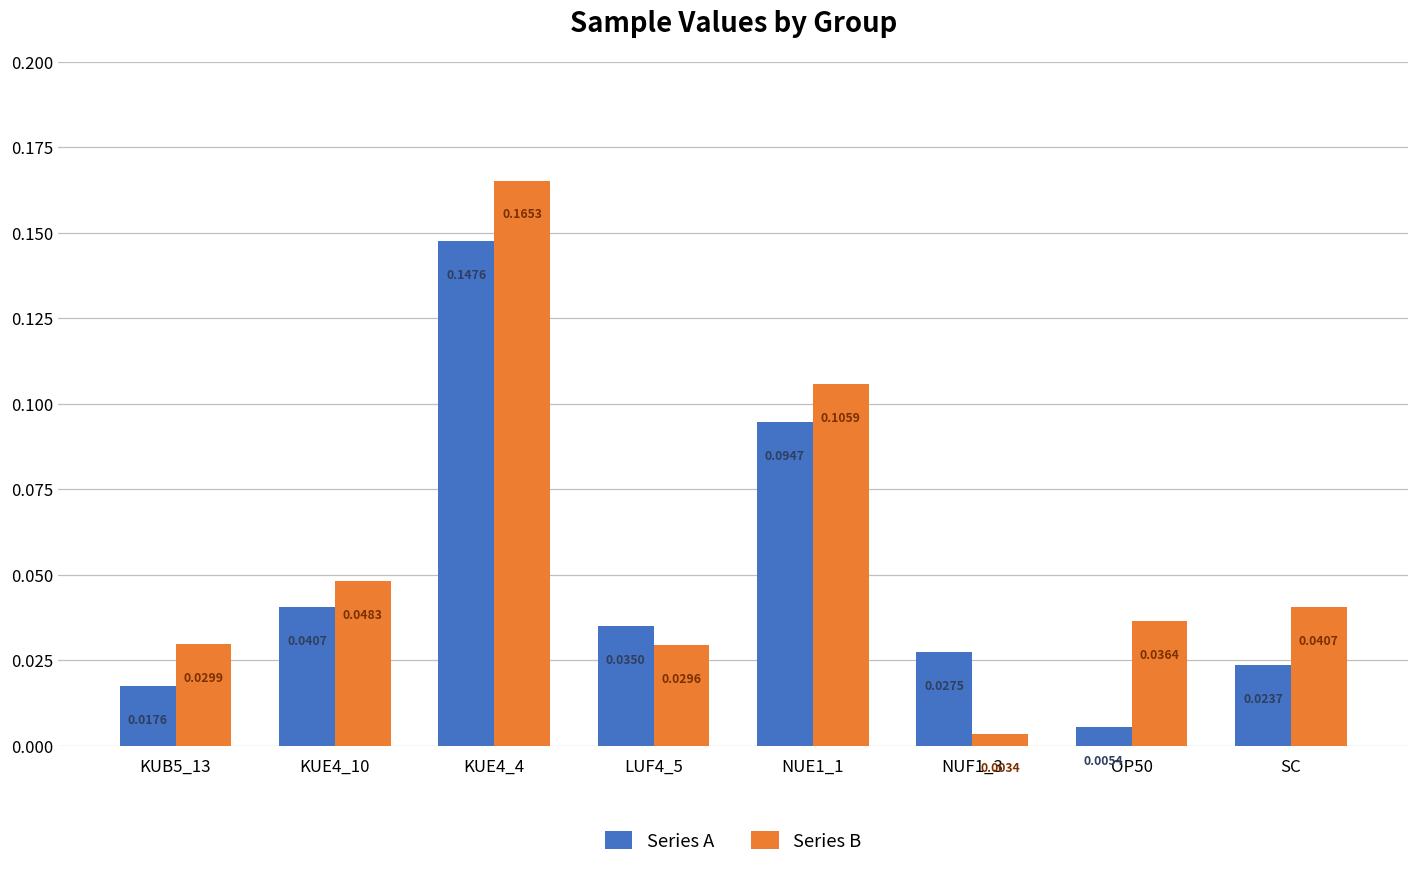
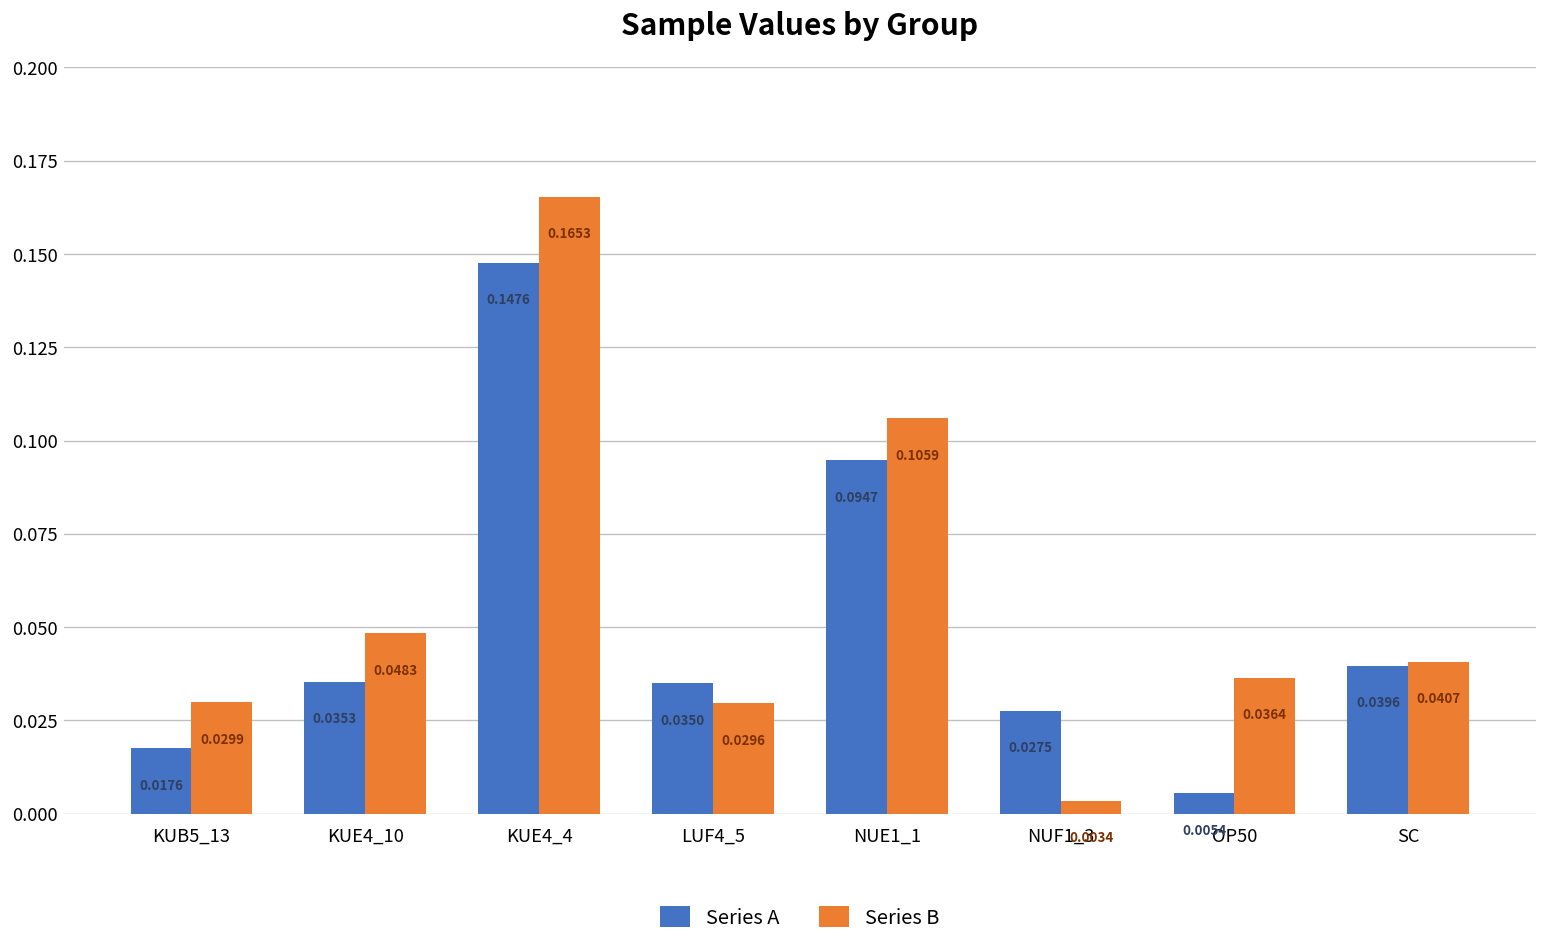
Series A, KUE4_10: 0.0407 -> 0.0353
Series A, SC: 0.0237 -> 0.0396
